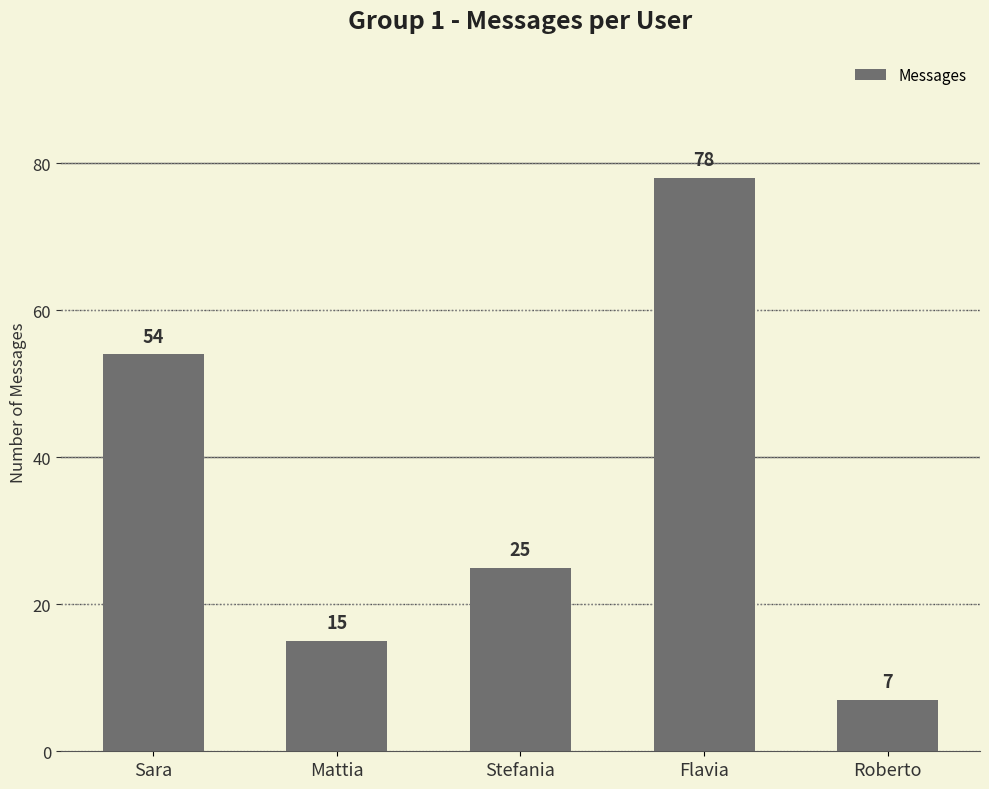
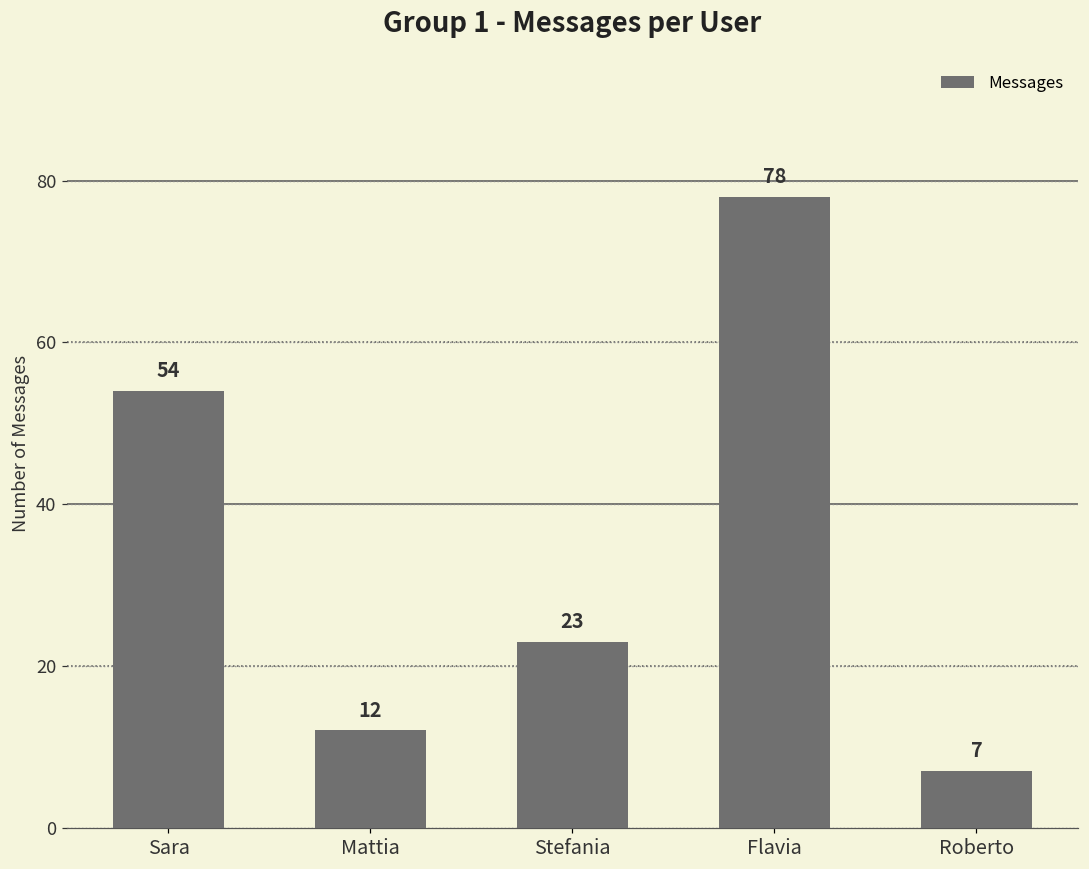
Mattia: 15 -> 12
Stefania: 25 -> 23
